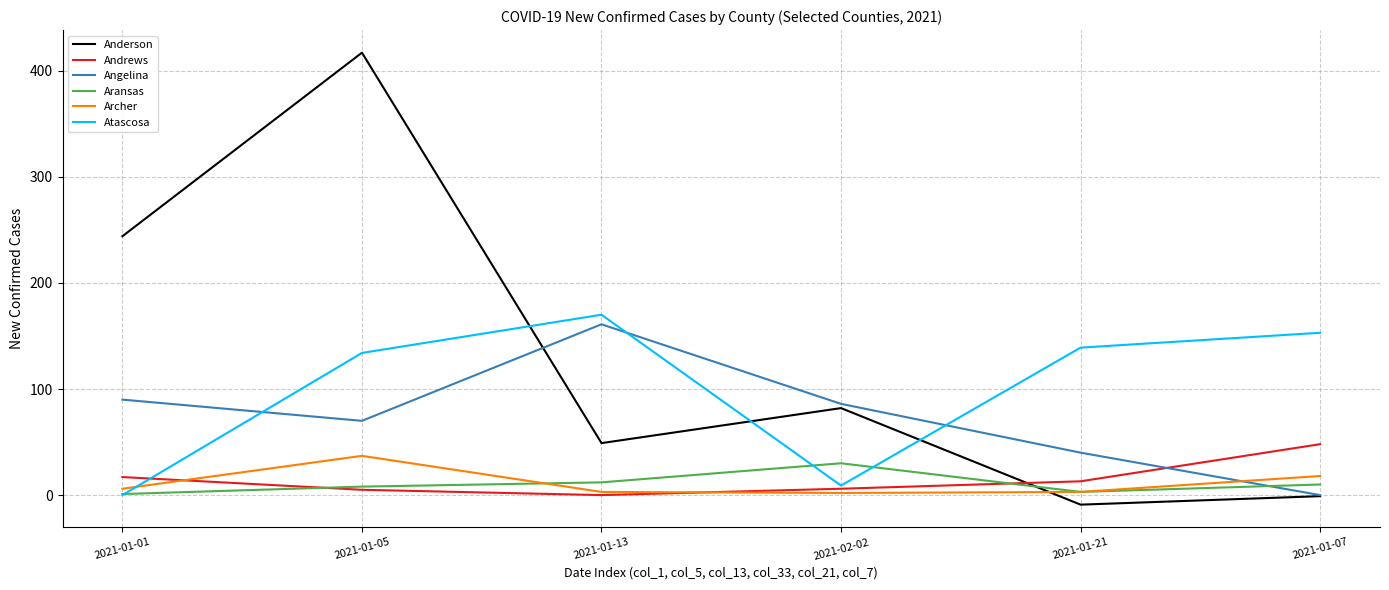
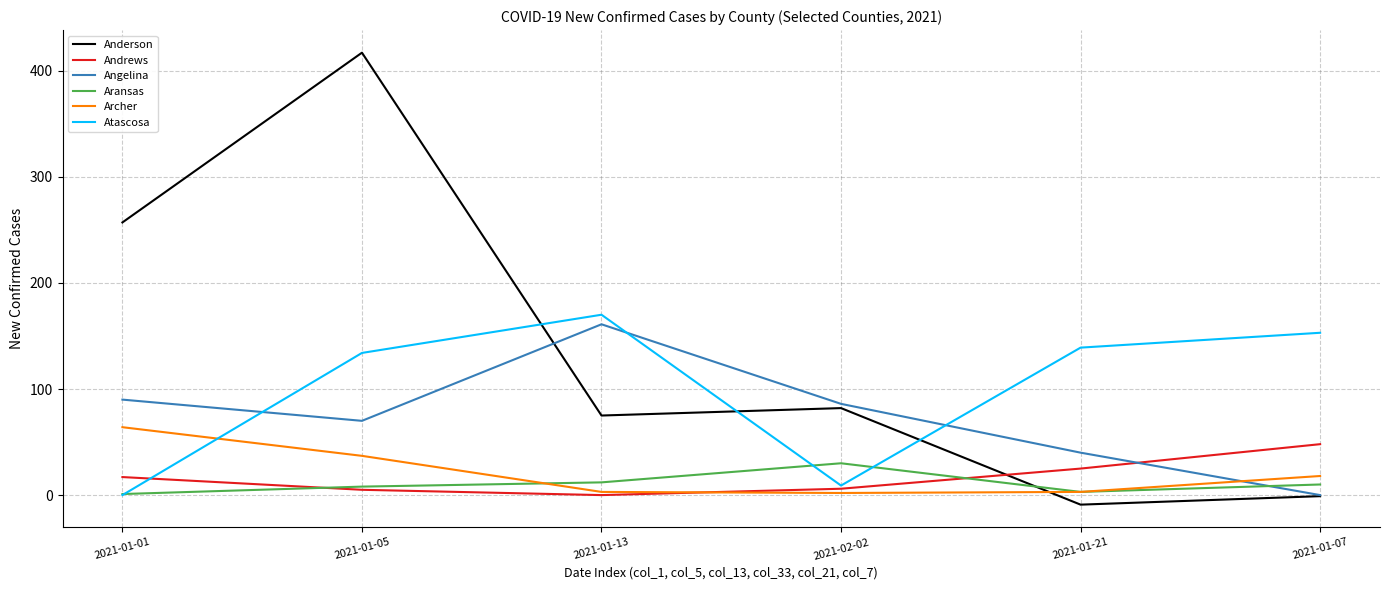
Anderson, 2021-01-01: 244 -> 257
Archer, 2021-01-01: 6 -> 64
Anderson, 2021-01-13: 49 -> 75
Andrews, 2021-01-21: 13 -> 25
